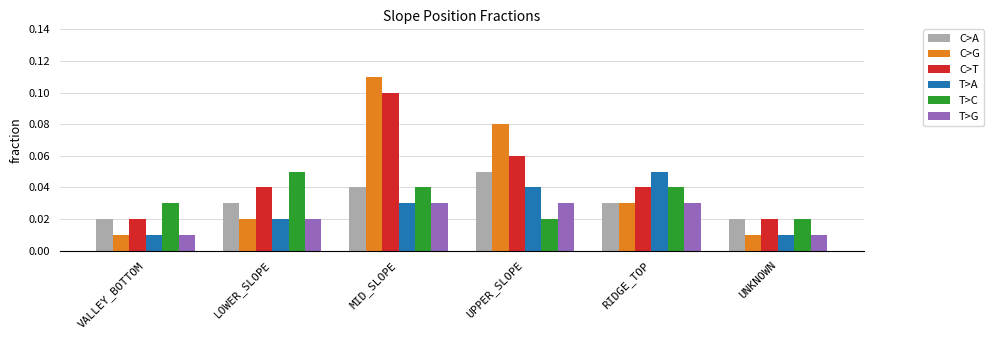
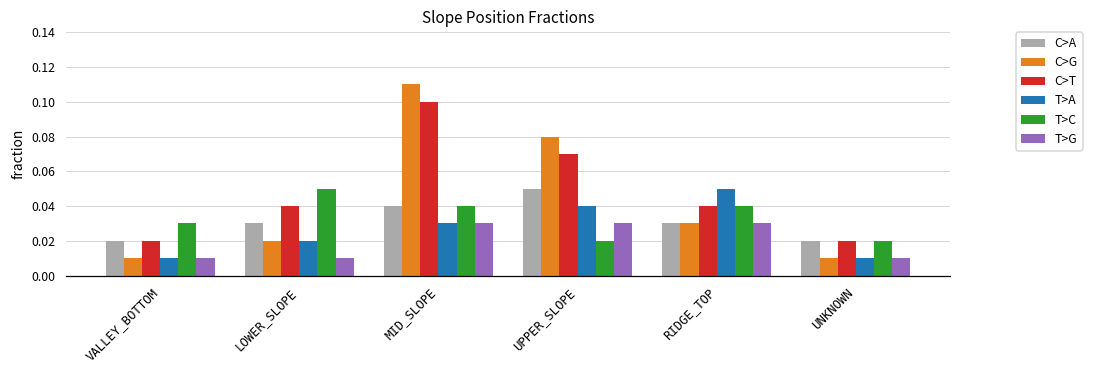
T>G, LOWER_SLOPE: 0.02 -> 0.01
C>T, UPPER_SLOPE: 0.06 -> 0.07
